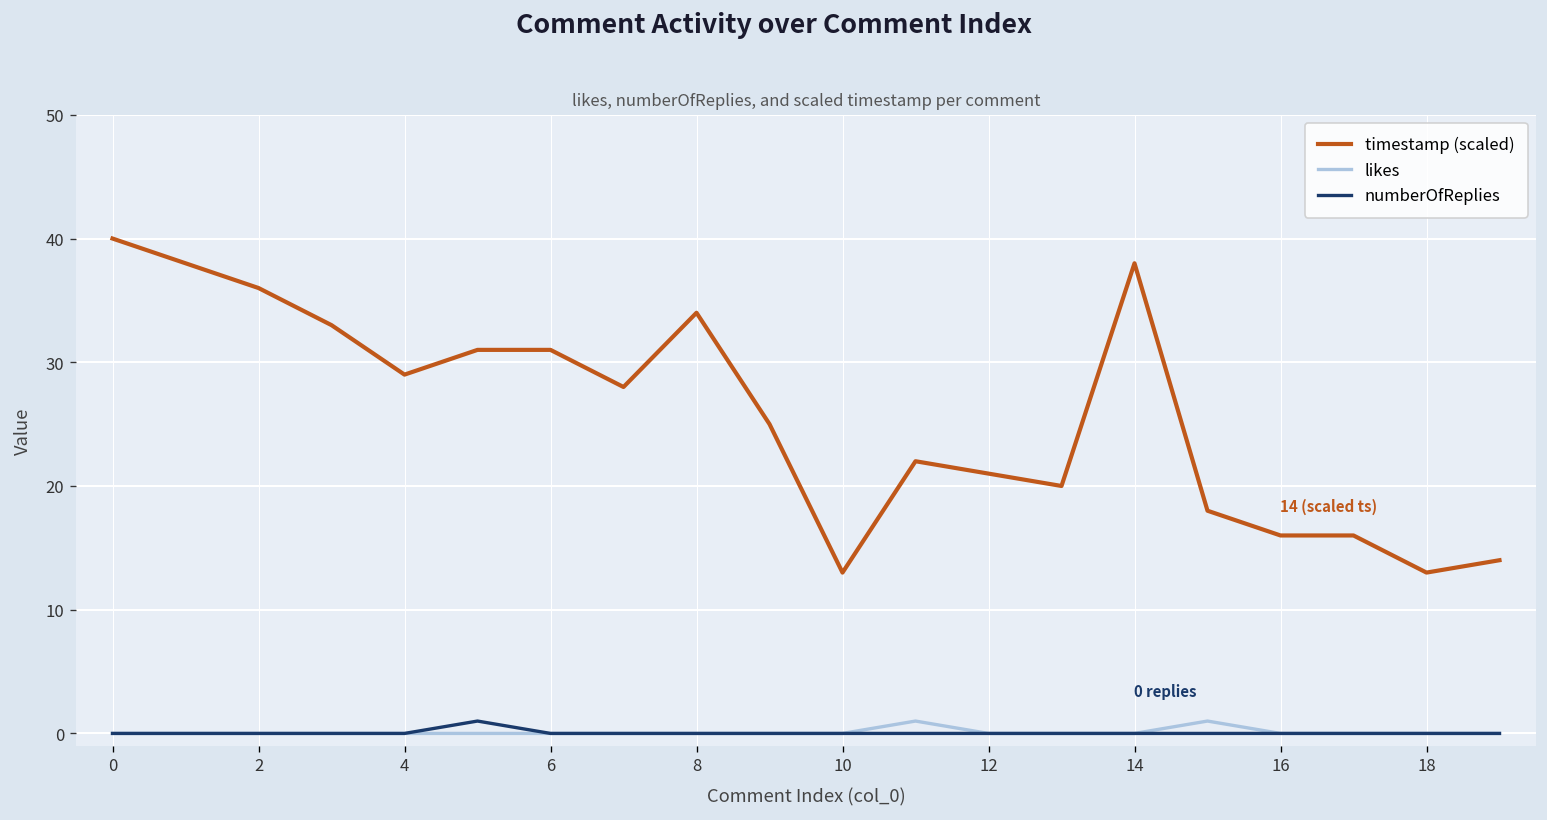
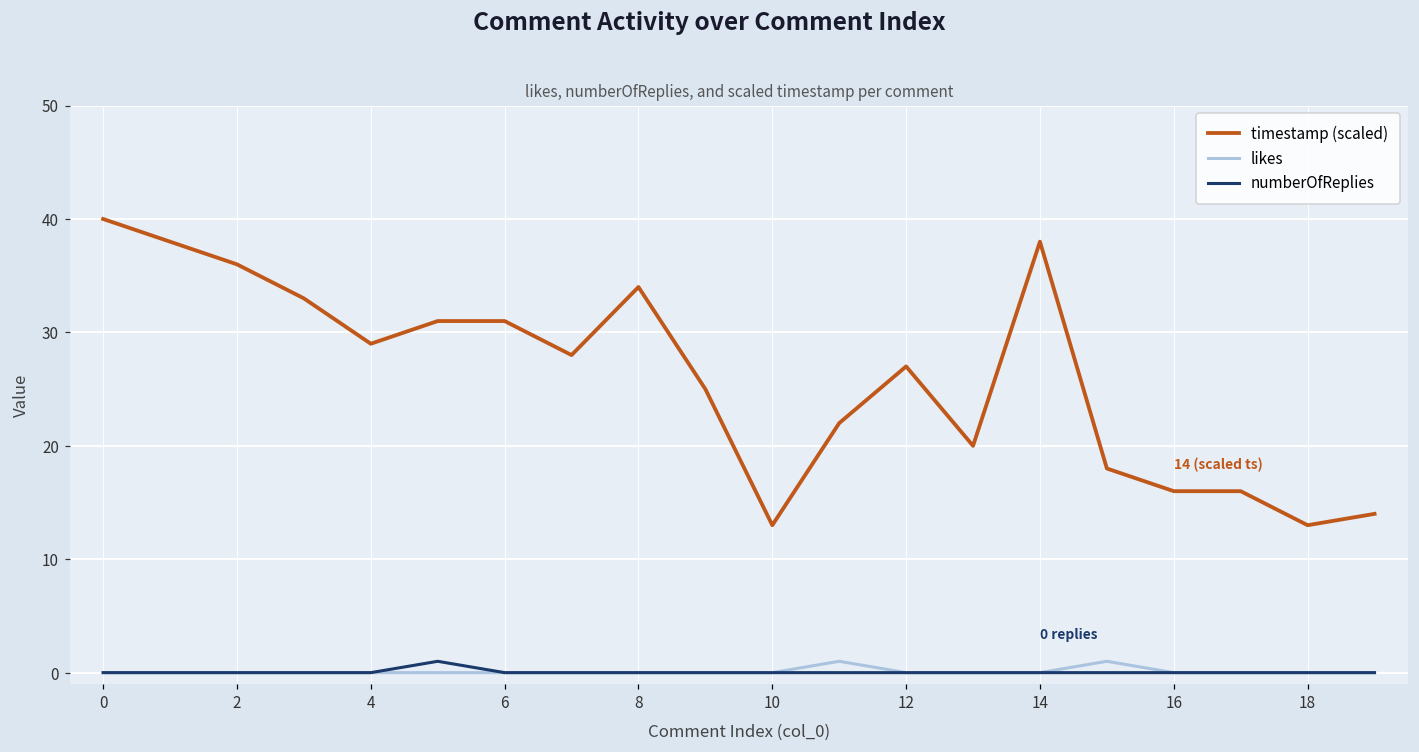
timestamp (scaled), 12: 21 -> 27
